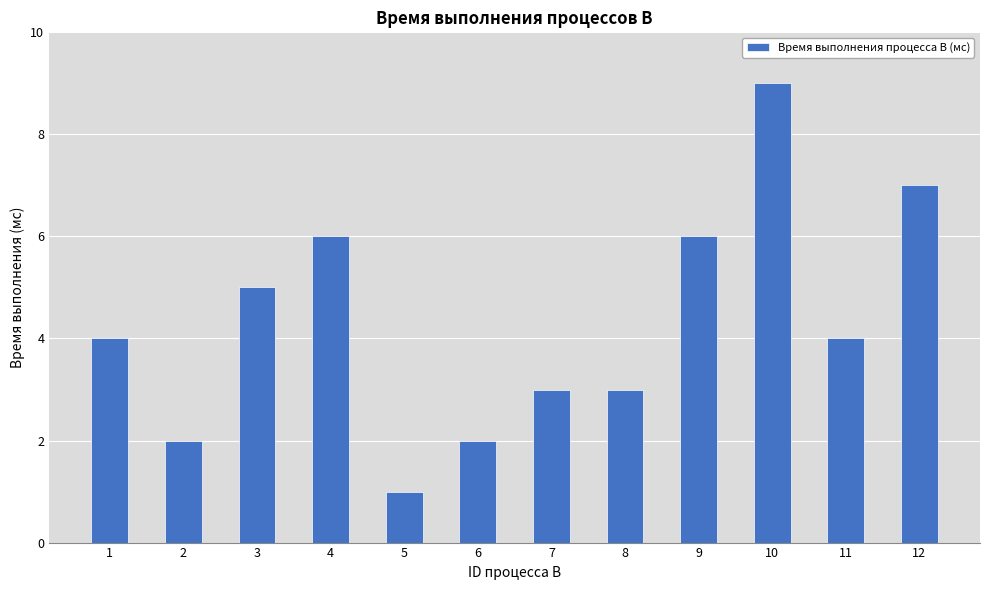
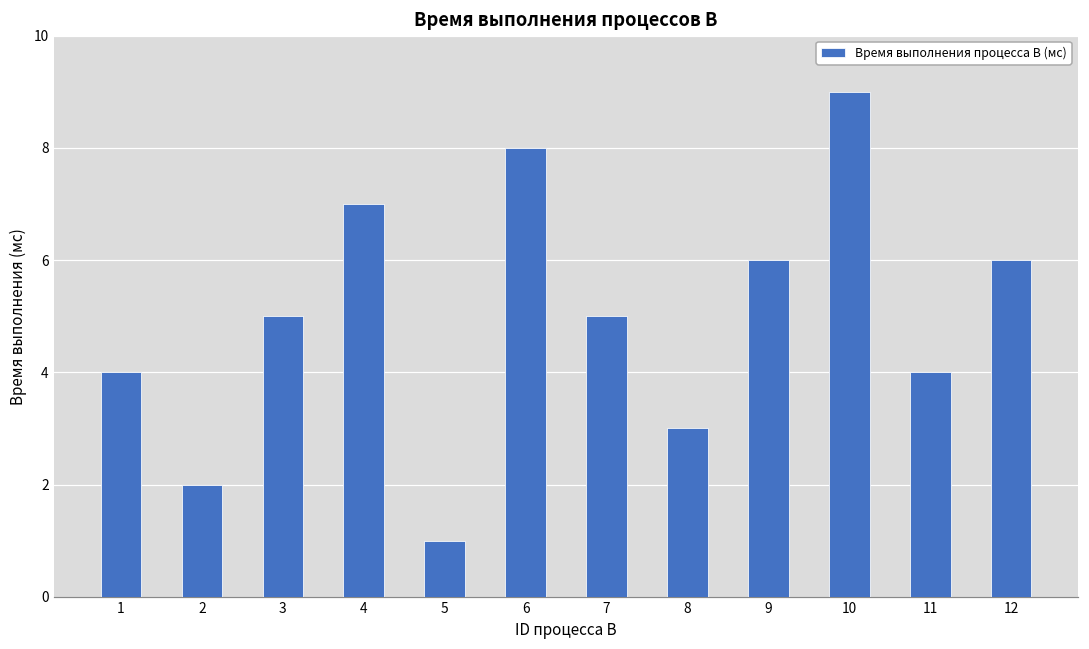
4: 6 -> 7
6: 2 -> 8
7: 3 -> 5
12: 7 -> 6
